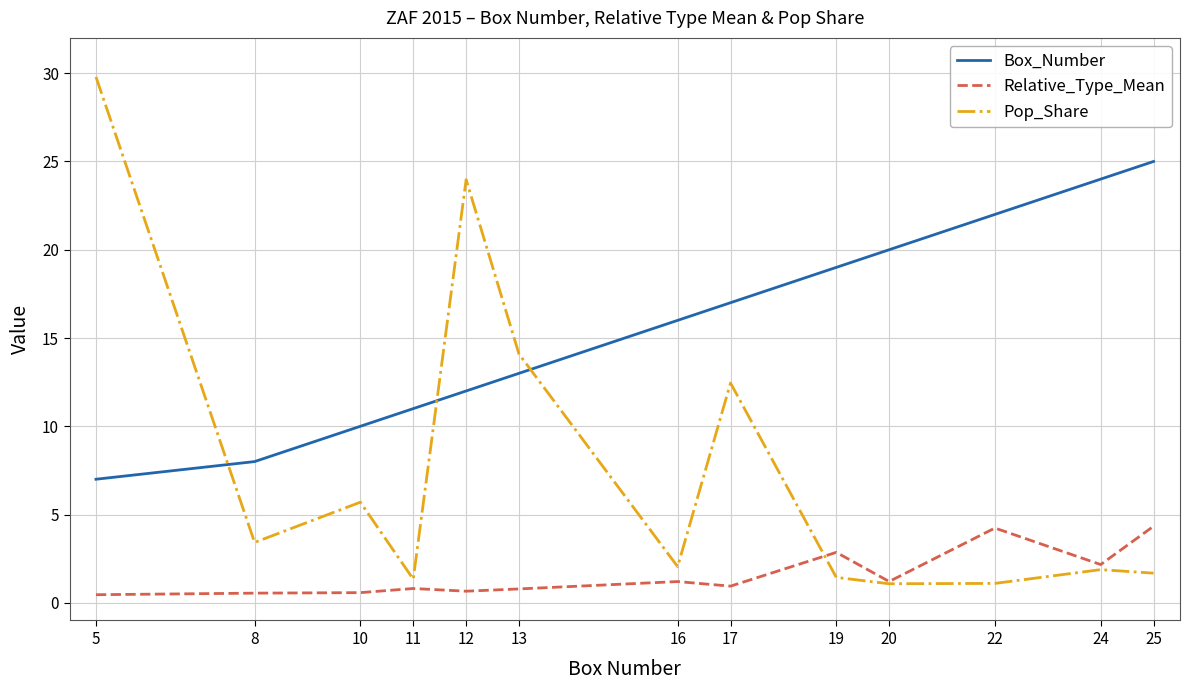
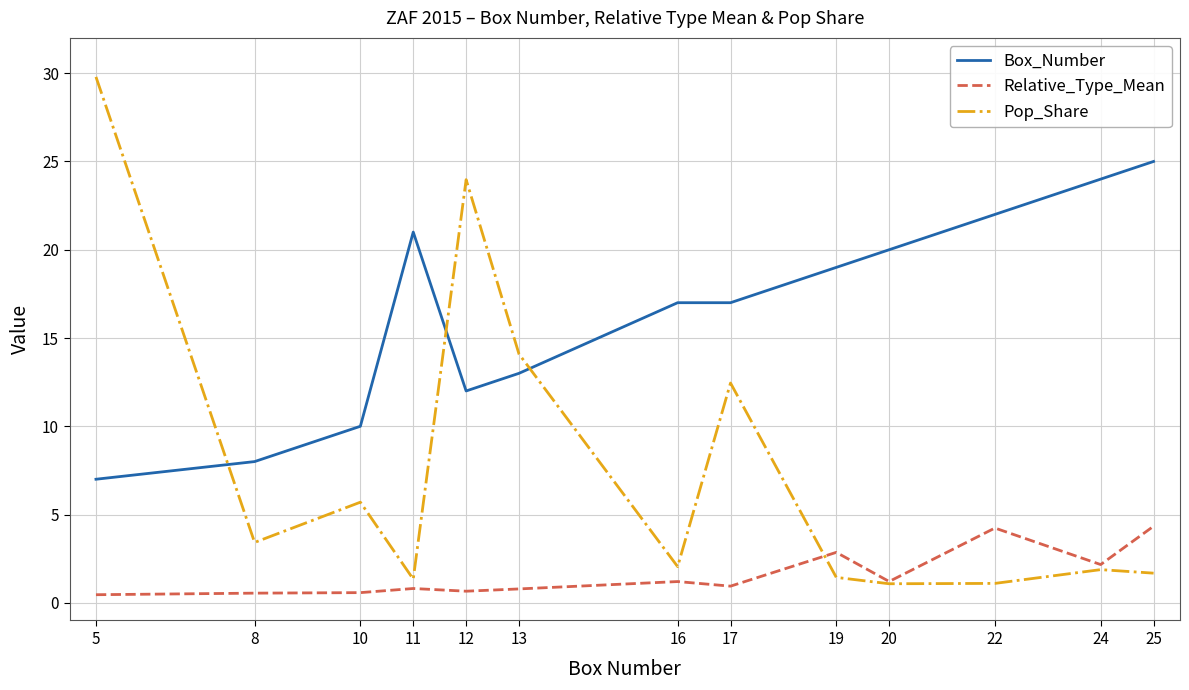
Box_Number, 11: 11 -> 21
Box_Number, 16: 16 -> 17
